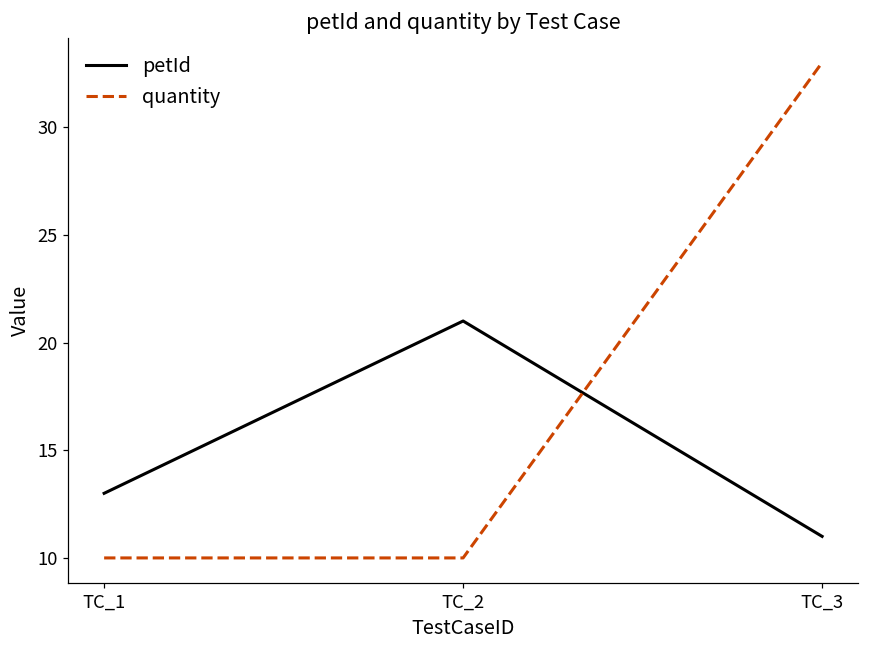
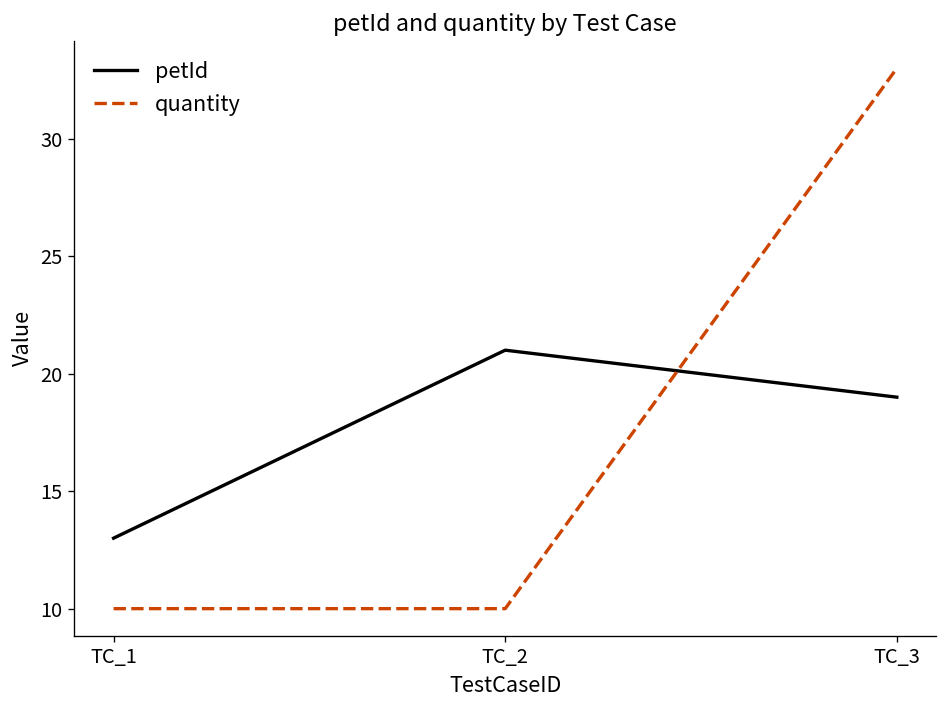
petId, TC_3: 11 -> 19
